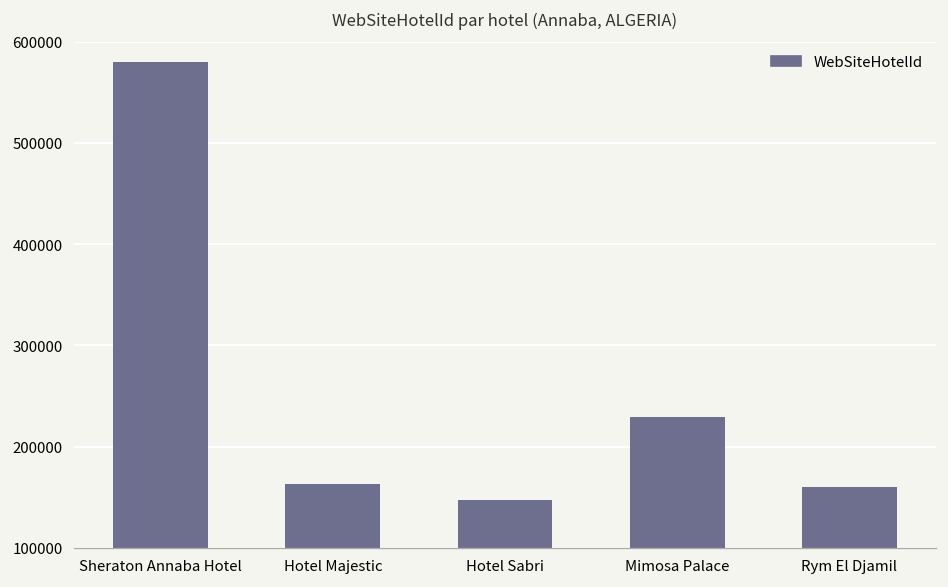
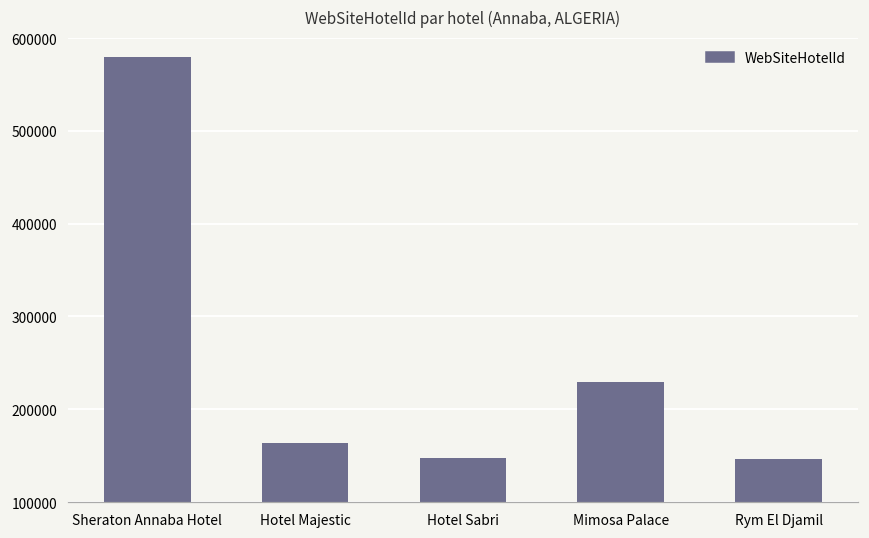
Rym El Djamil: 160000 -> 150000
